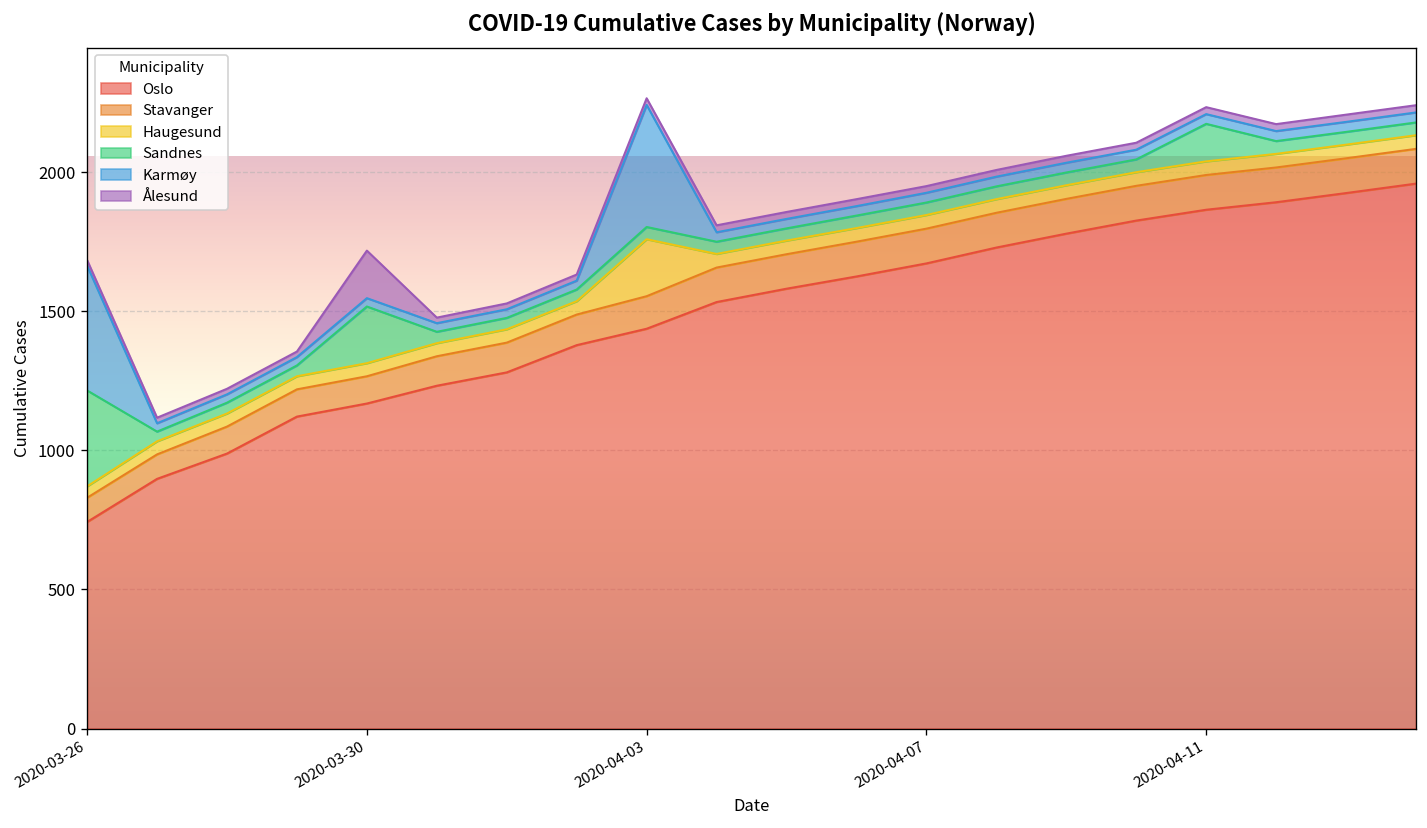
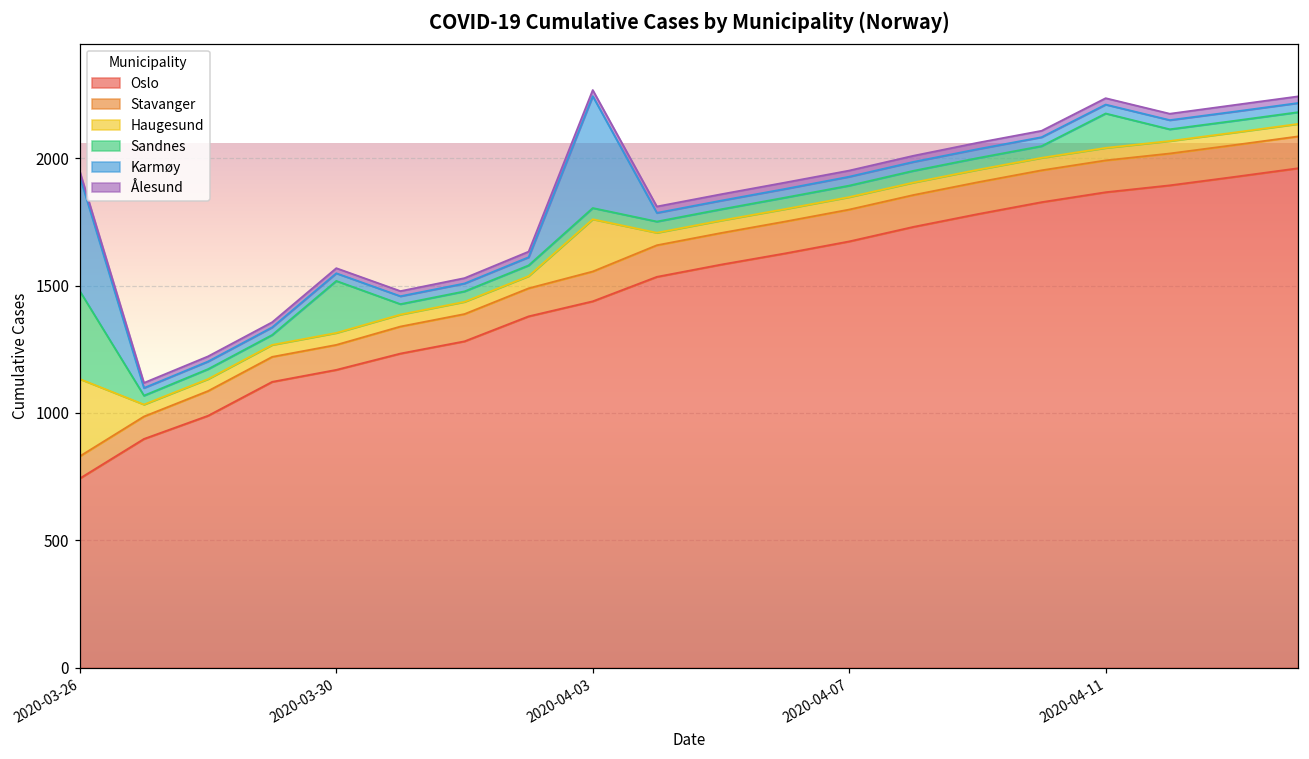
Haugesund, 2020-03-26: 40 -> 300
Ålesund, 2020-03-30: 170 -> 20
